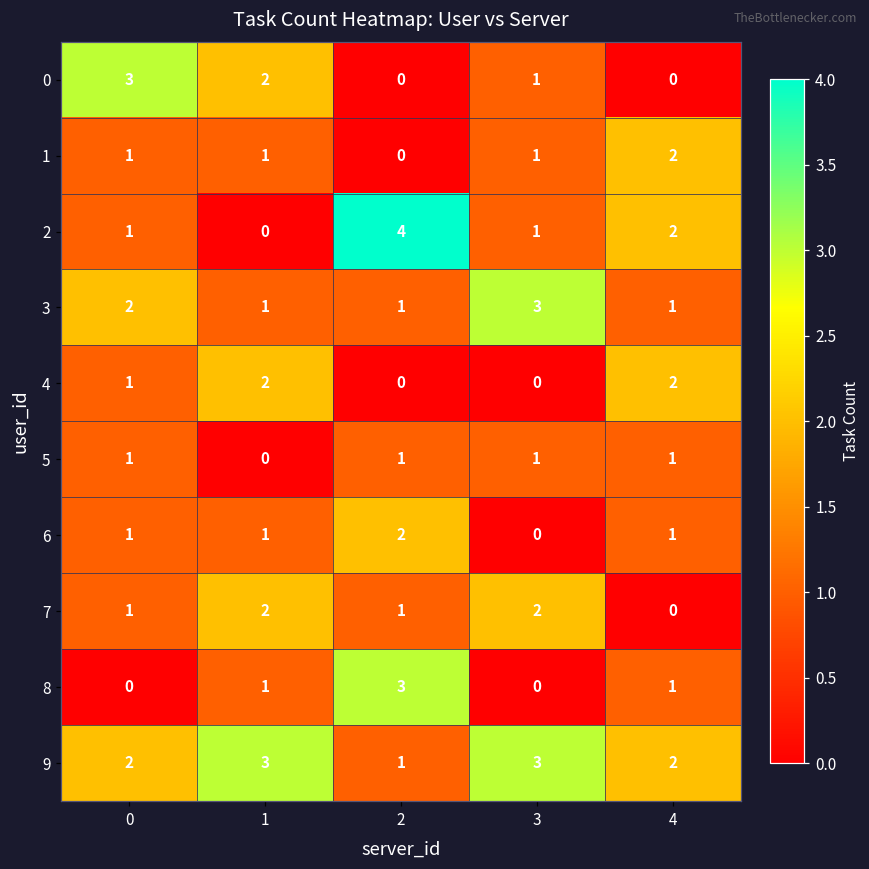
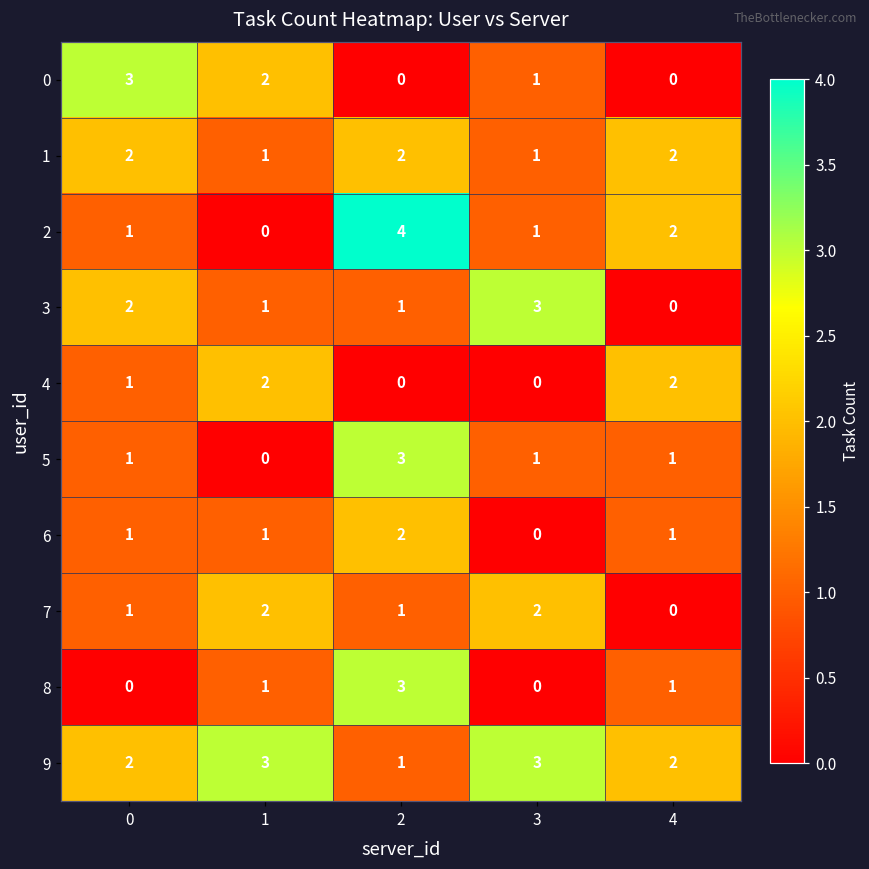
1, 0: 1 -> 2
1, 2: 0 -> 2
3, 4: 1 -> 0
5, 2: 1 -> 3
